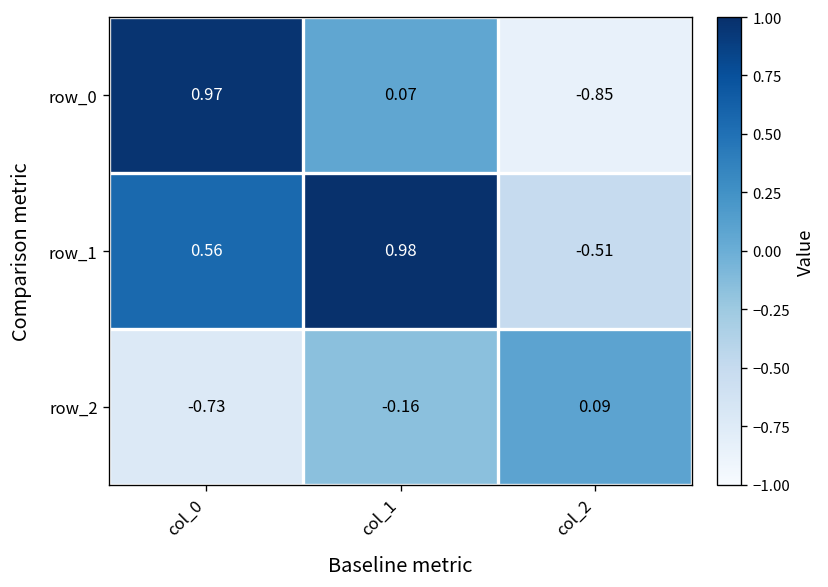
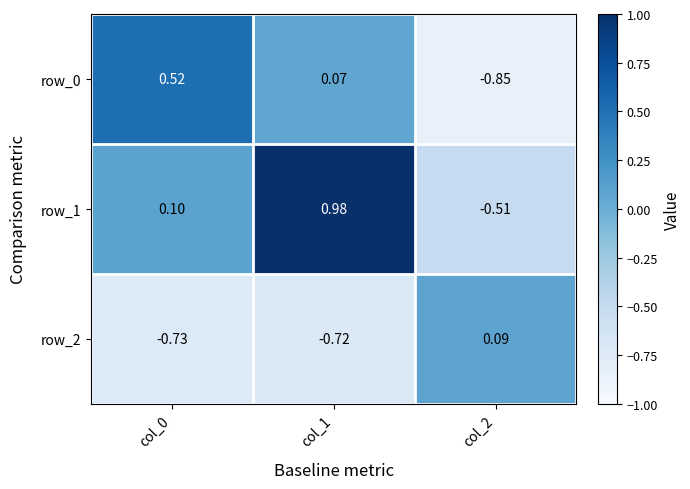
row_0, col_0: 0.97 -> 0.52
row_1, col_0: 0.56 -> 0.10
row_2, col_1: -0.16 -> -0.72
